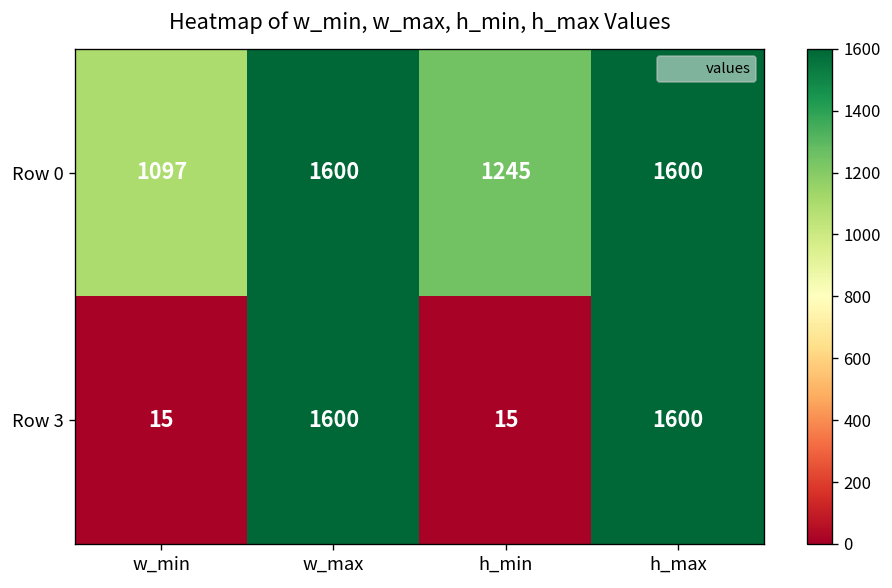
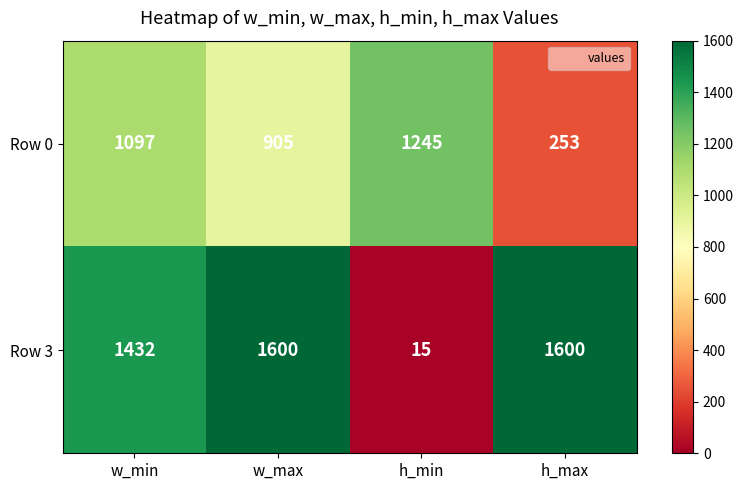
Row 0, w_max: 1600 -> 905
Row 0, h_max: 1600 -> 253
Row 3, w_min: 15 -> 1432
